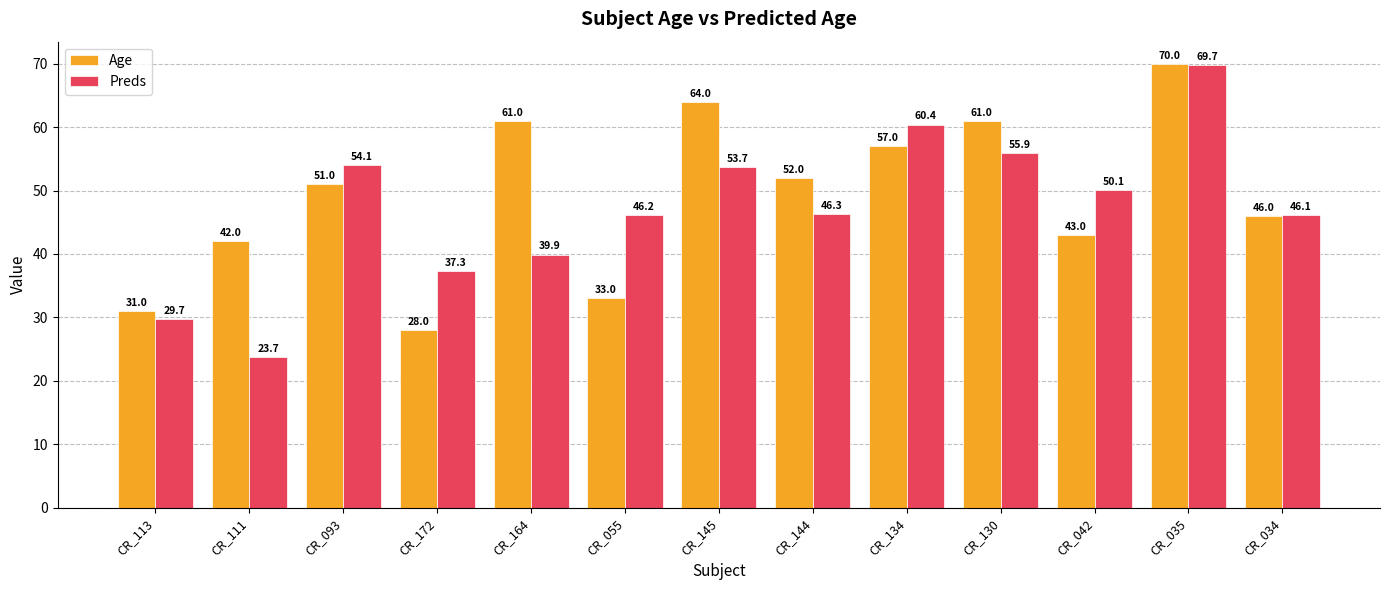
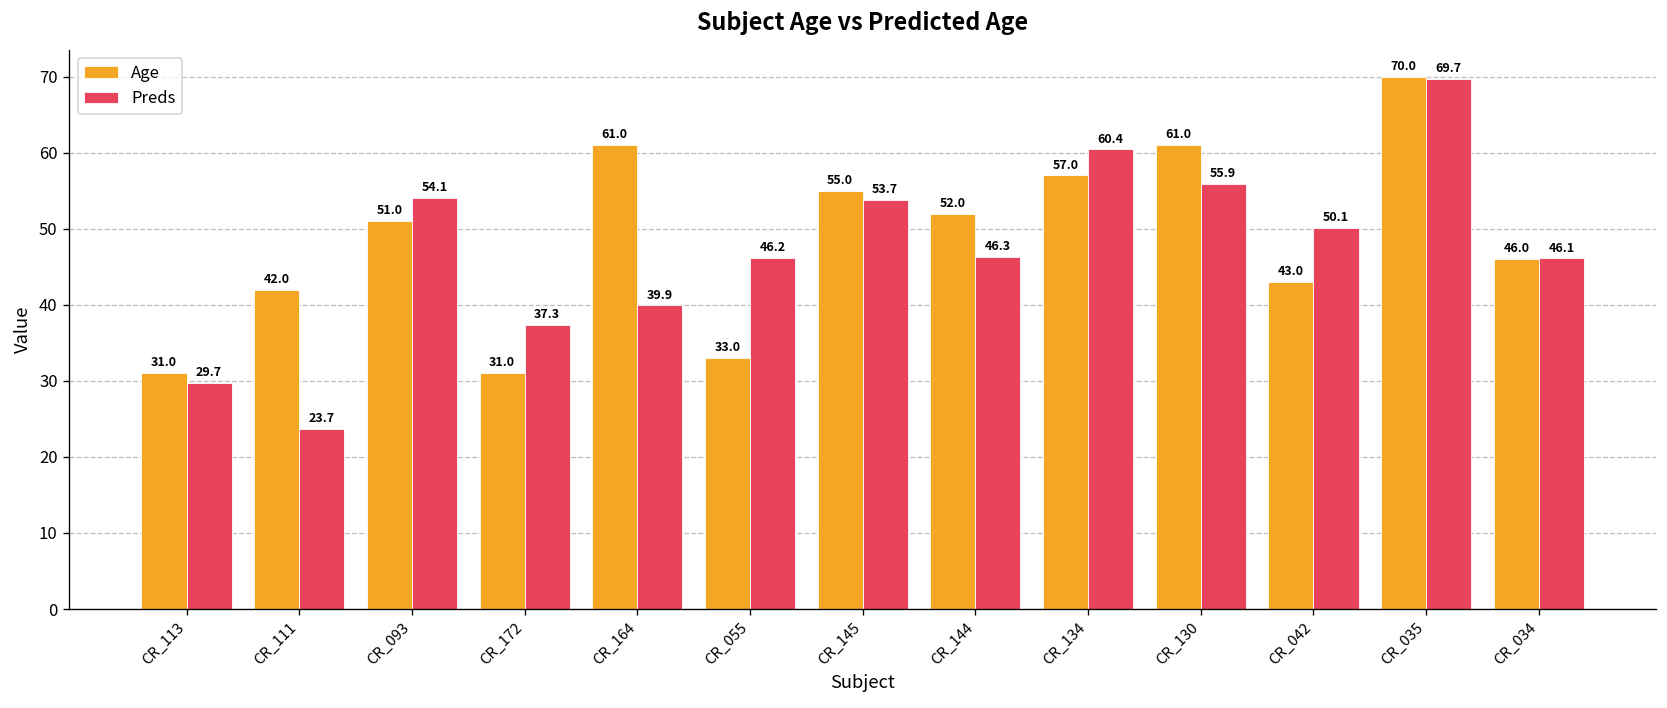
Age, CR_172: 28.0 -> 31.0
Age, CR_145: 64.0 -> 55.0
